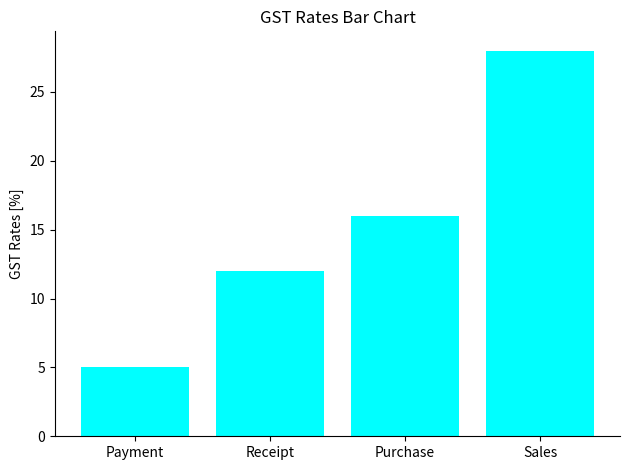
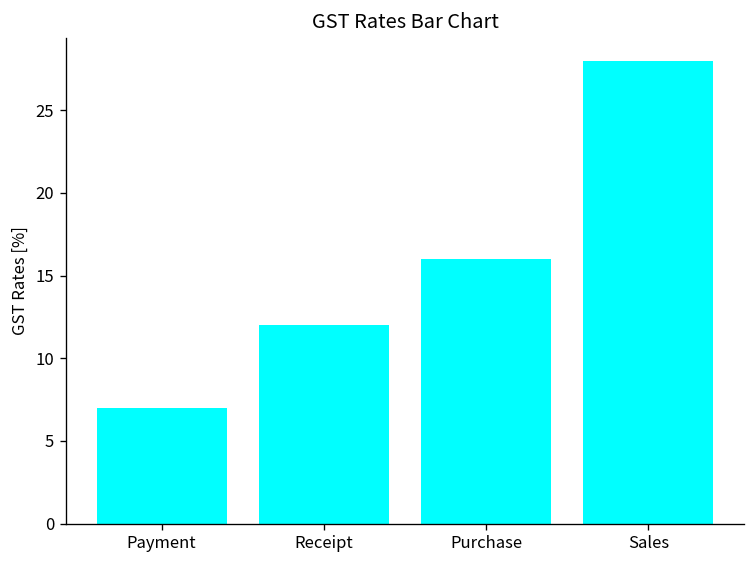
Payment: 5 -> 7
